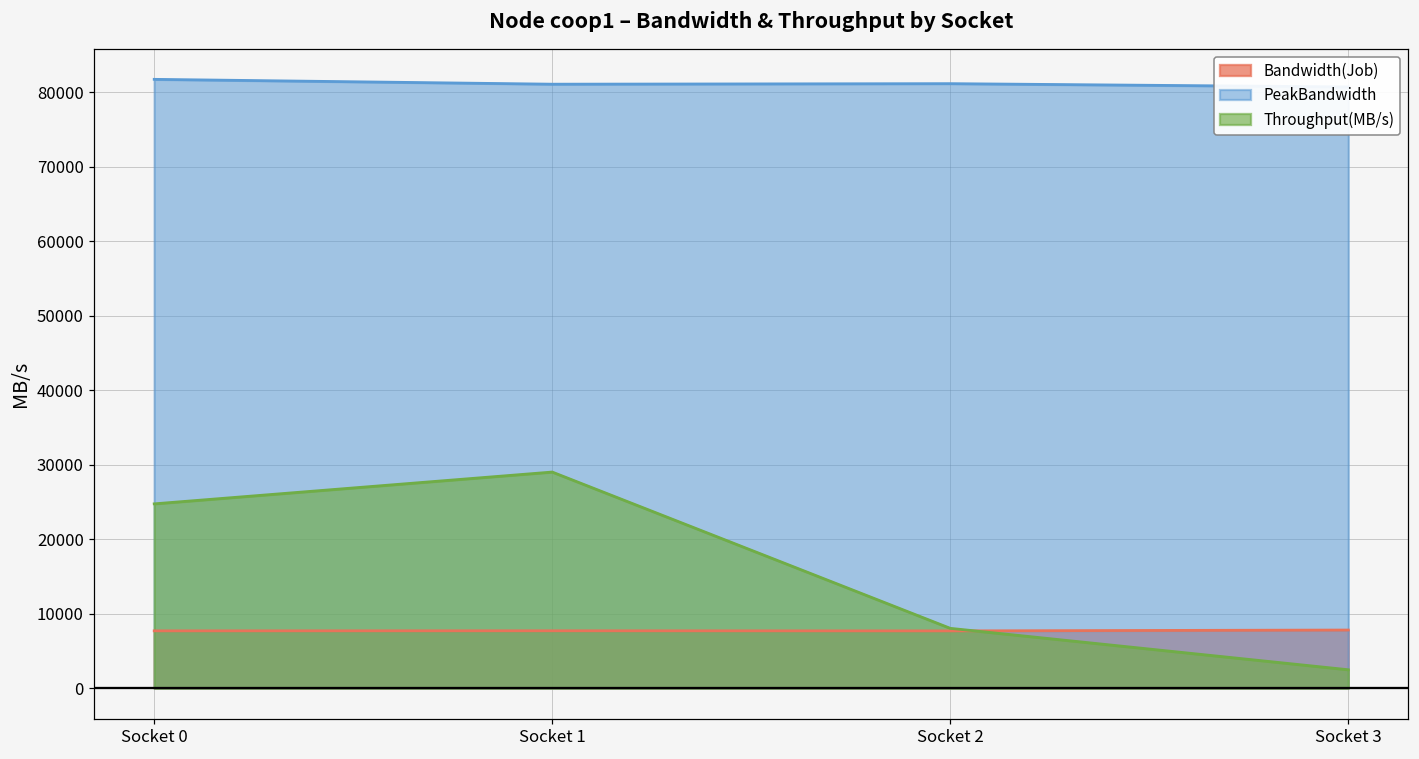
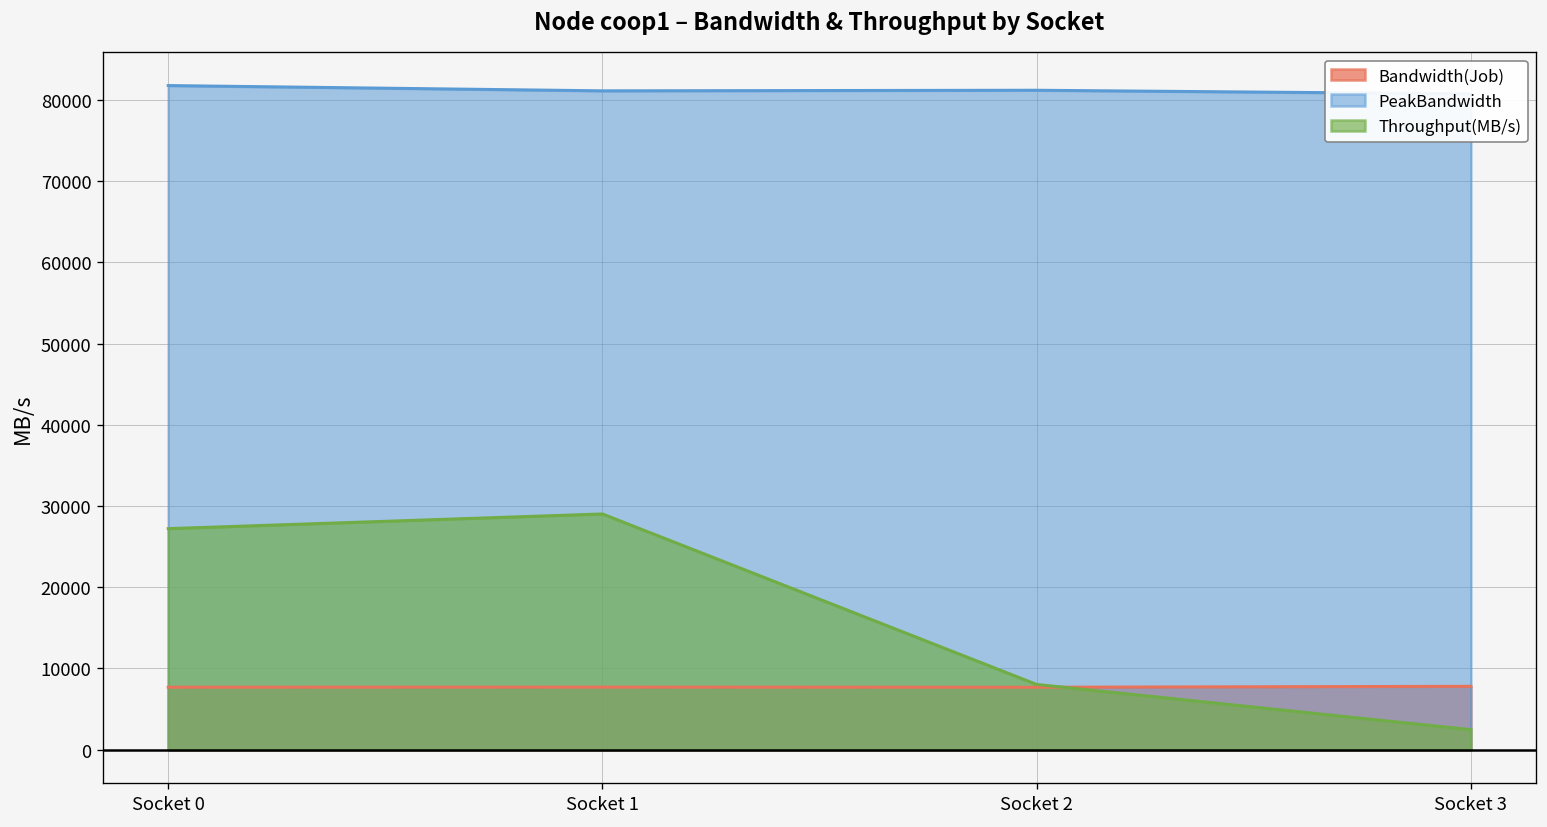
Throughput(MB/s), Socket 0: 25000 -> 27000
